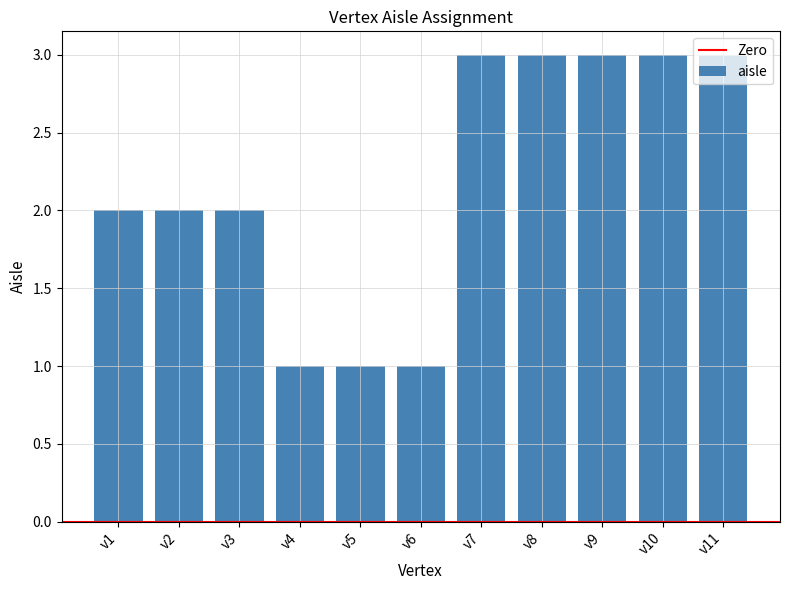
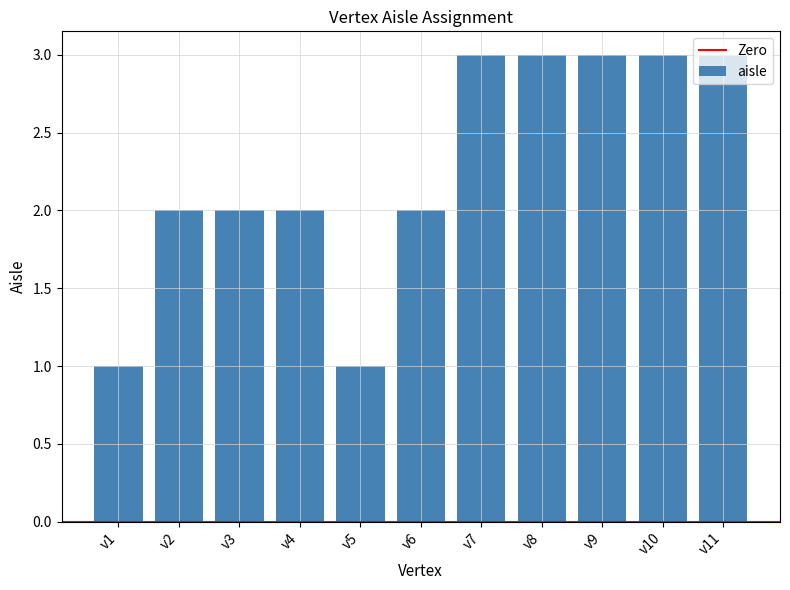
v1: 2 -> 1
v4: 1 -> 2
v6: 1 -> 2
